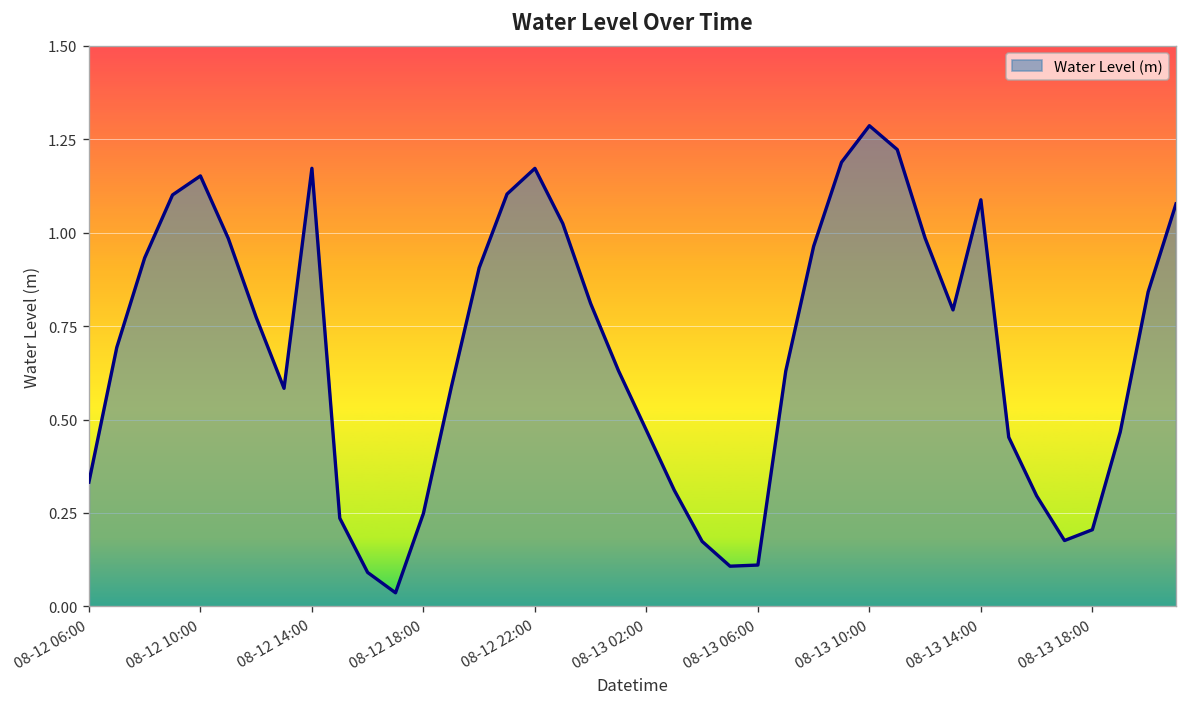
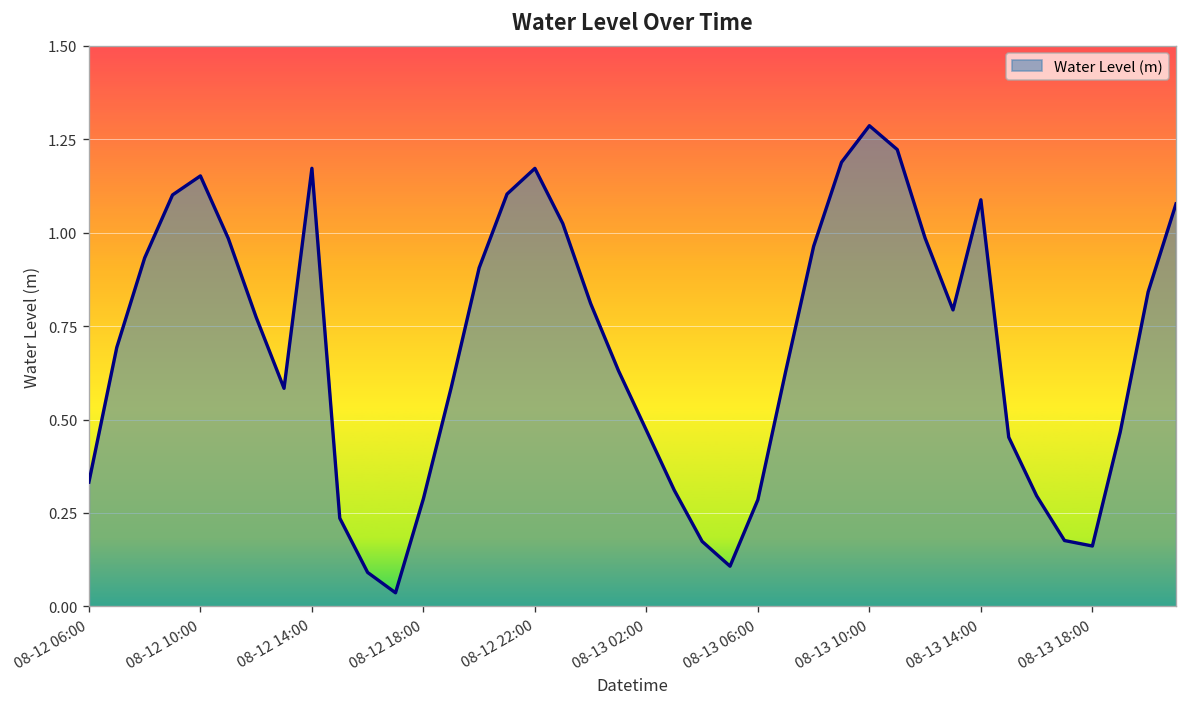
08-12 18:00: 0.25 -> 0.29
08-13 06:00: 0.11 -> 0.29
08-13 18:00: 0.21 -> 0.16
